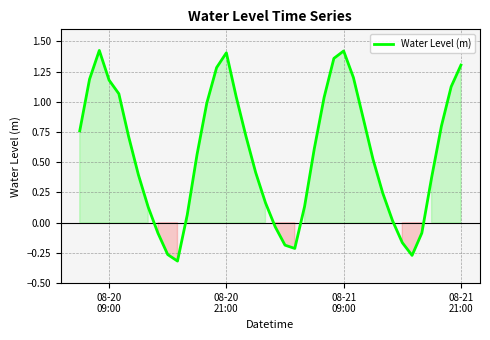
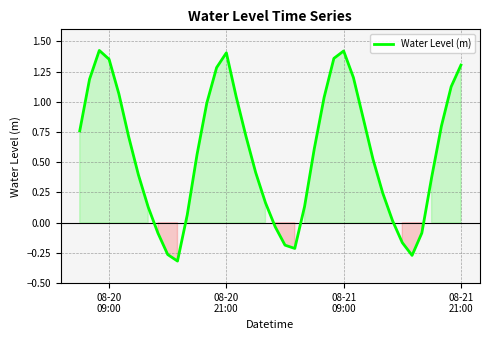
08-20 09:00: 1.18 -> 1.35
